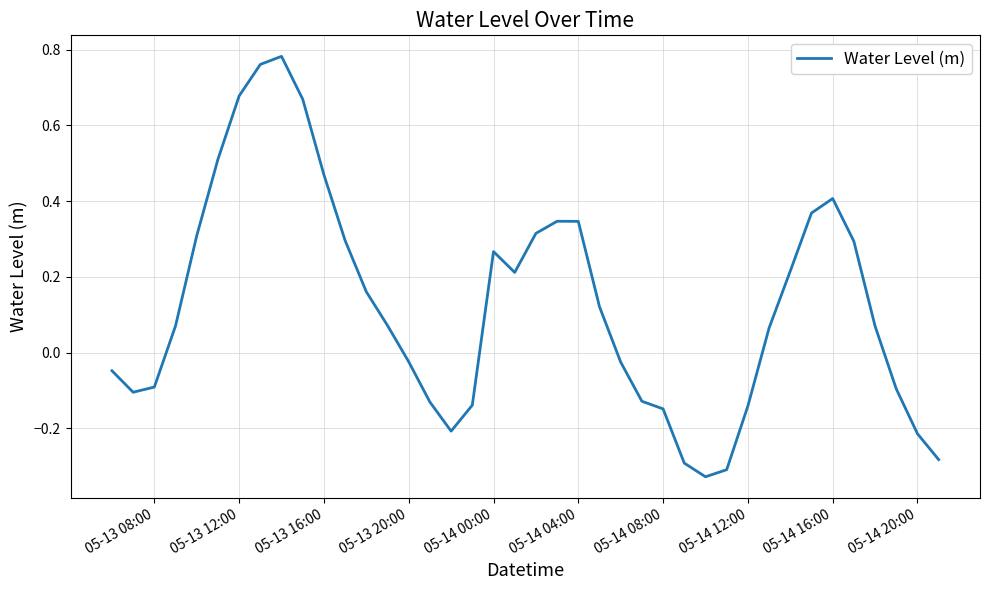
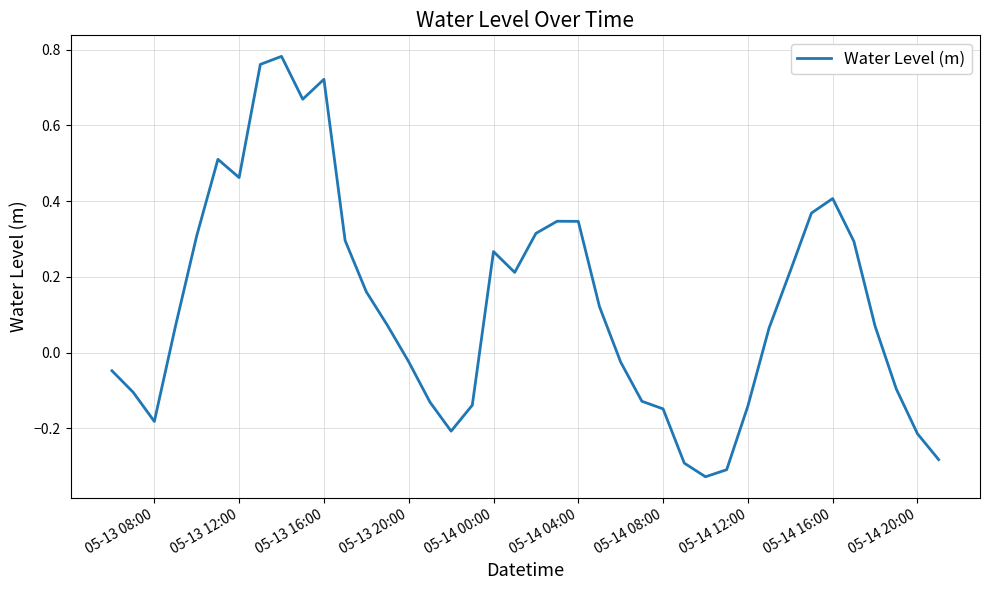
05-13 08:00: -0.09 -> -0.18
05-13 12:00: 0.68 -> 0.46
05-13 16:00: 0.47 -> 0.72
